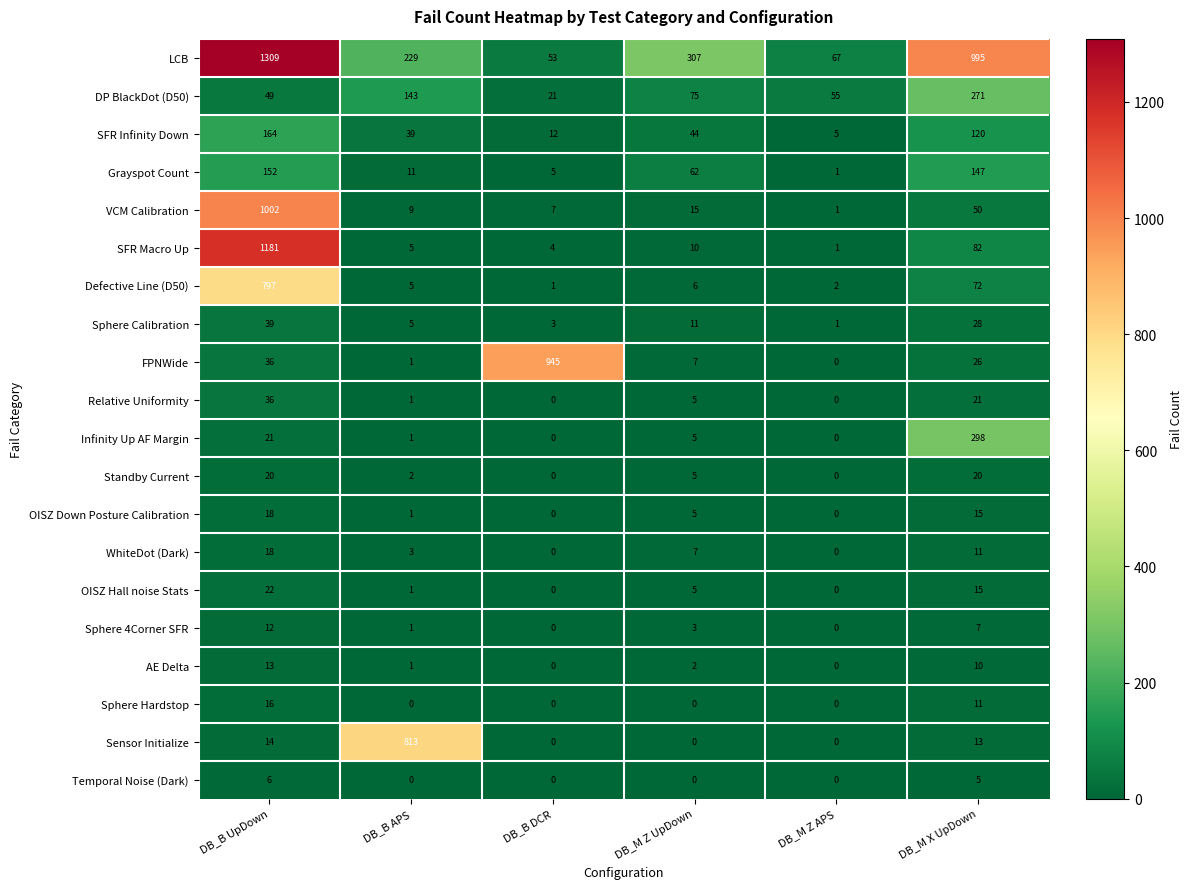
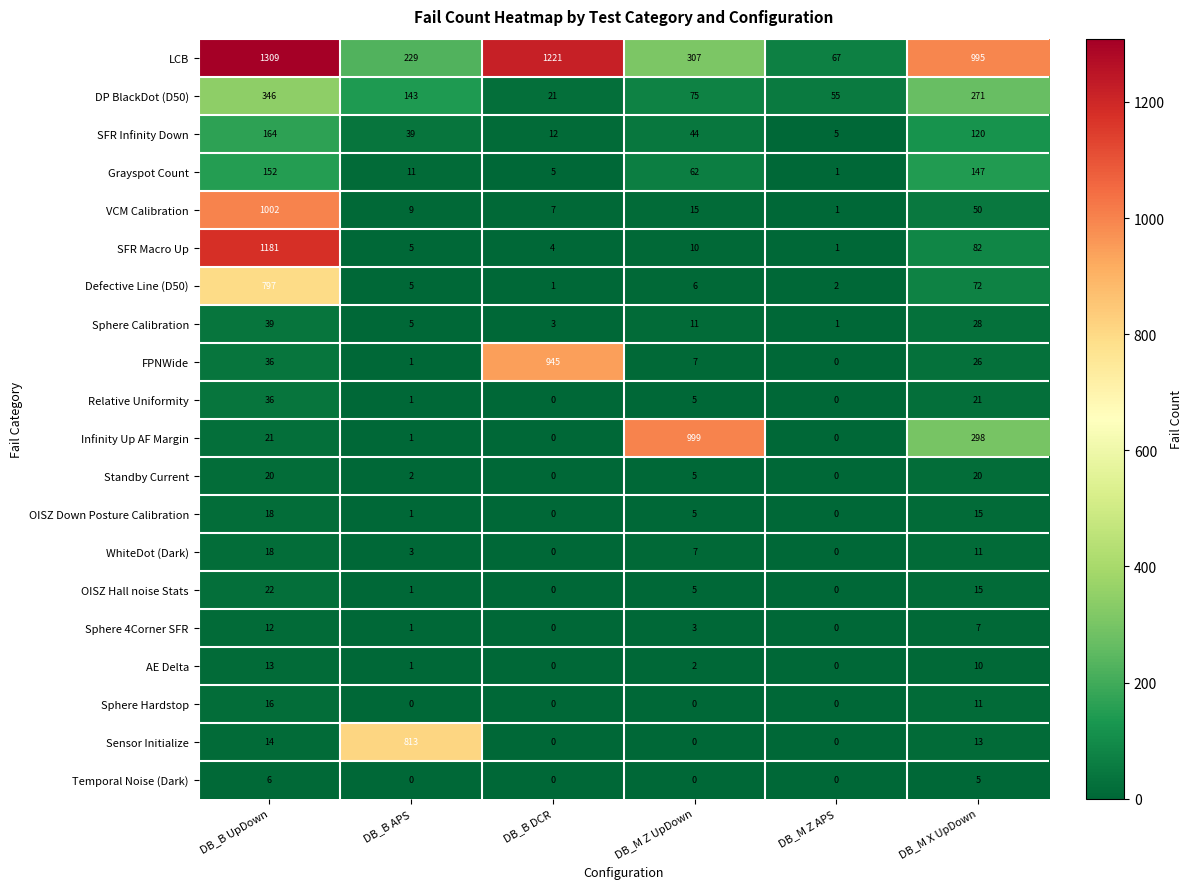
LCB, DB_B DCR: 53 -> 1221
DP BlackDot (D50), DB_B UpDown: 49 -> 346
Infinity Up AF Margin, DB_M Z UpDown: 5 -> 999
